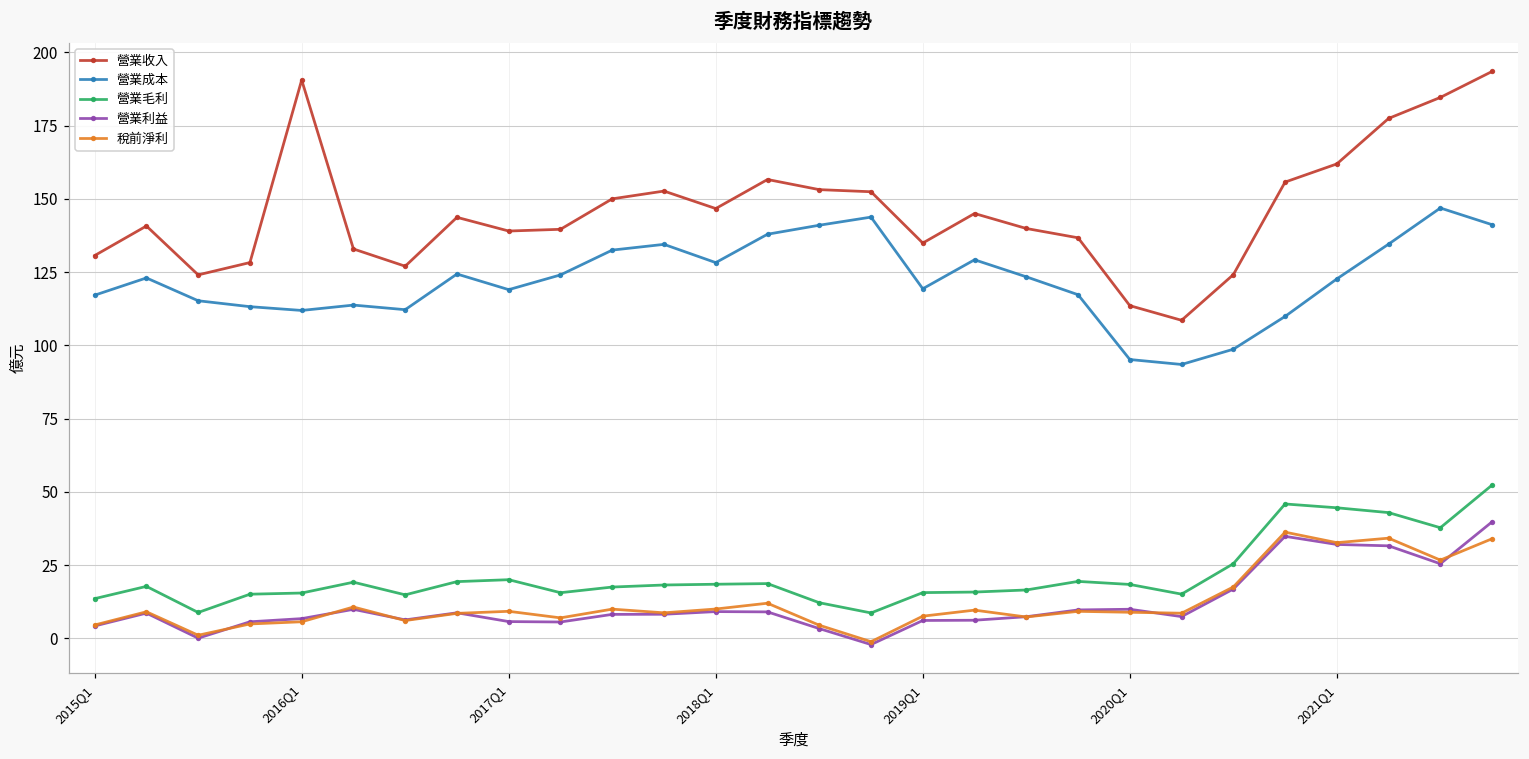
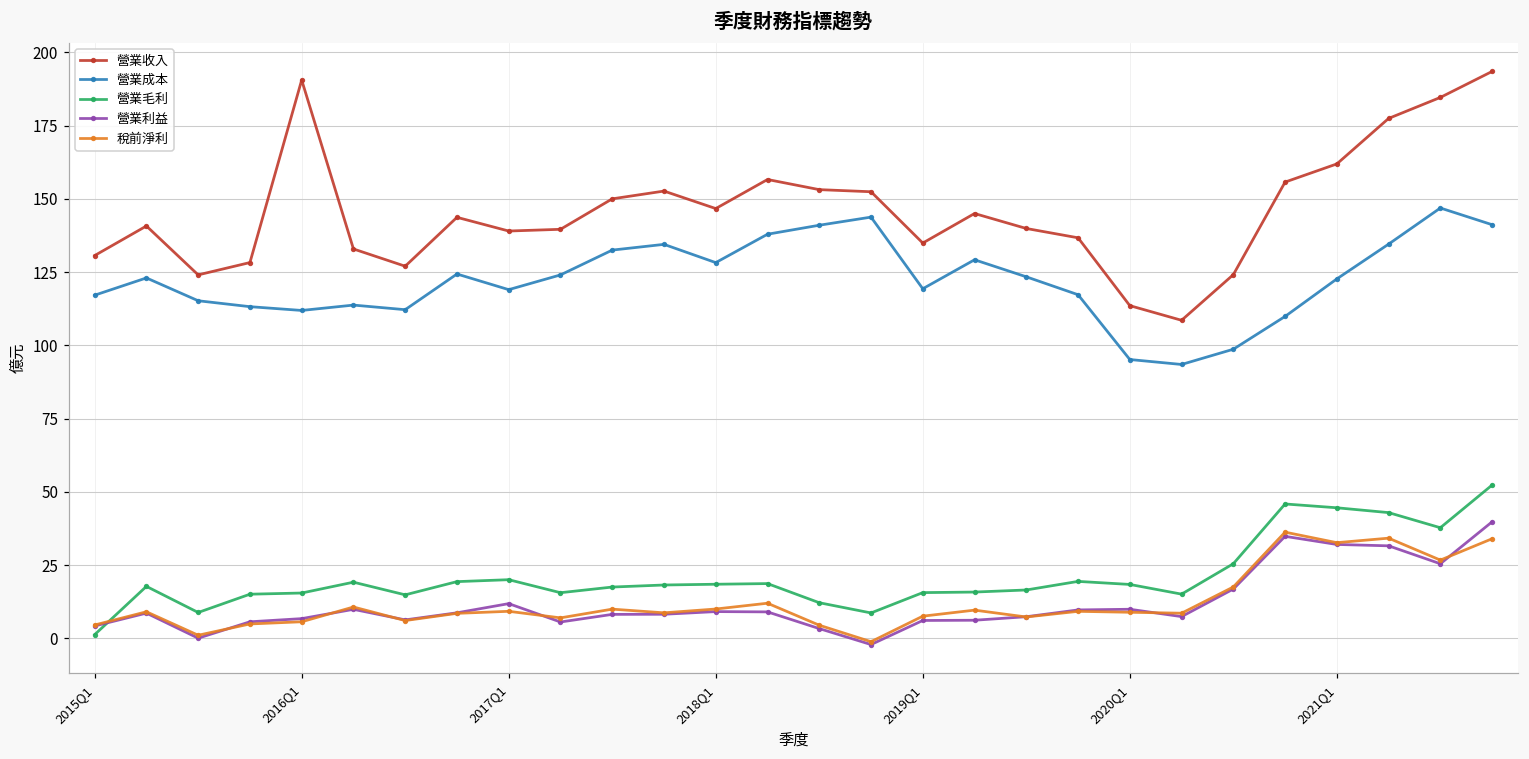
營業毛利, 2015Q1: 14 -> 1
營業利益, 2017Q1: 6 -> 12
